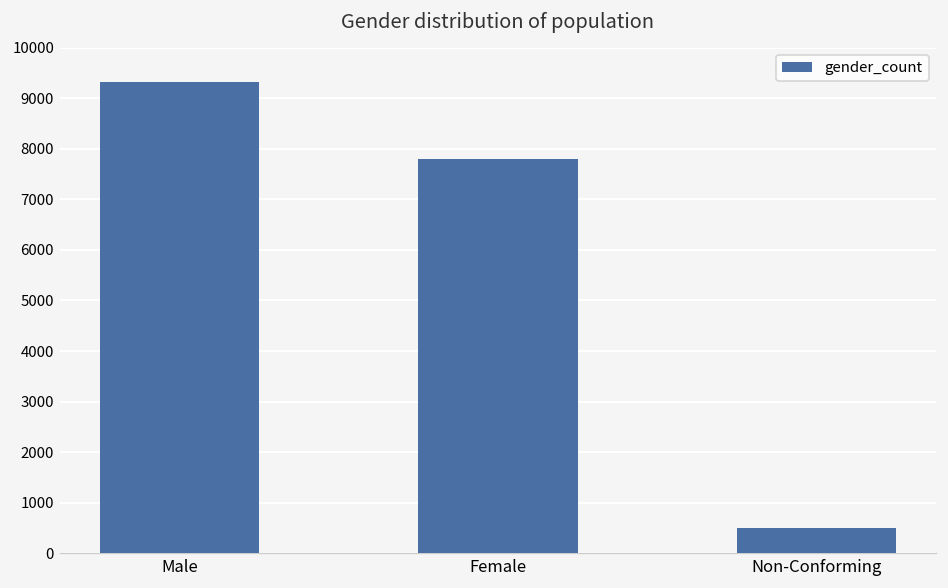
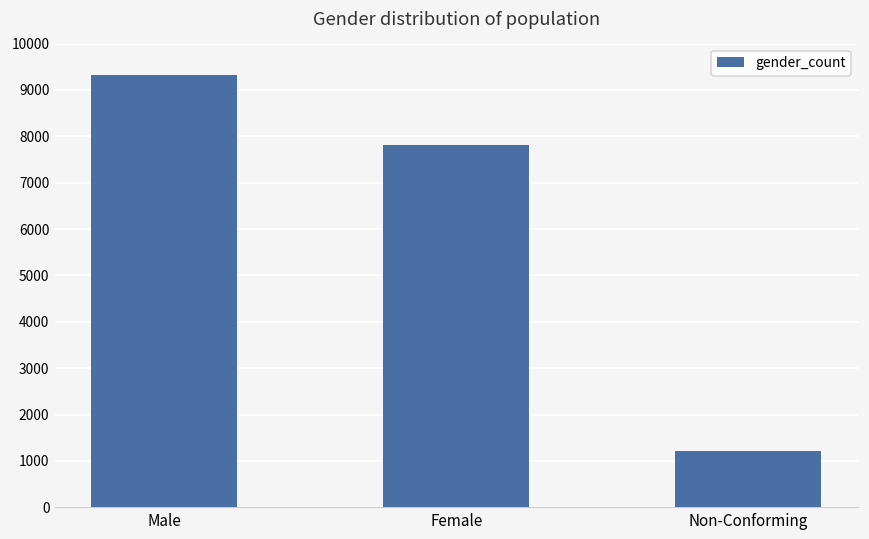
Non-Conforming: 500 -> 1200
